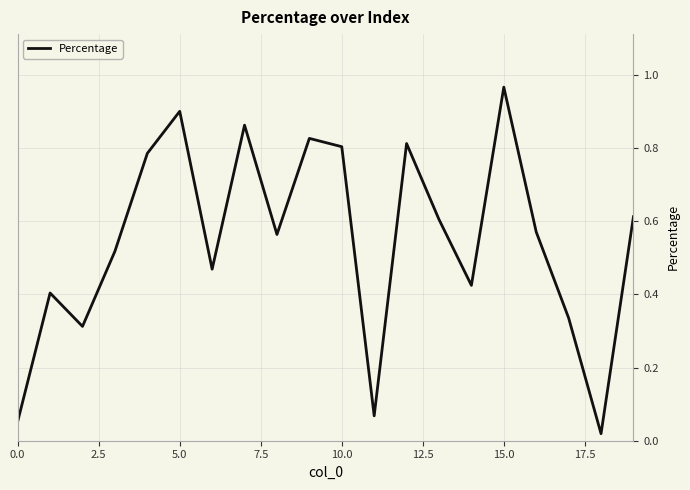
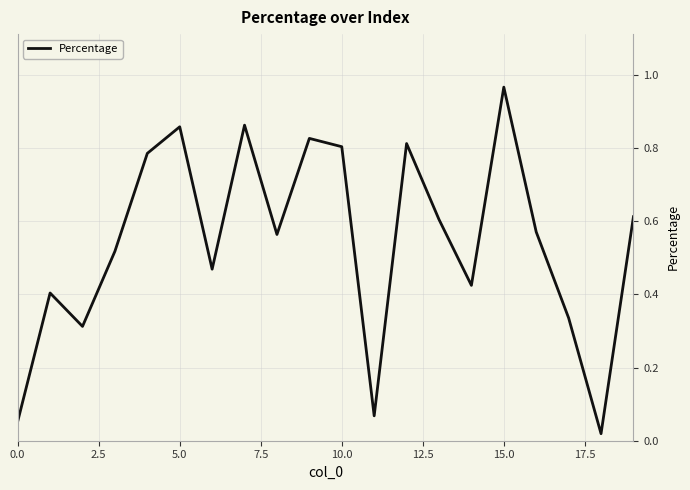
5.0: 0.90 -> 0.86
